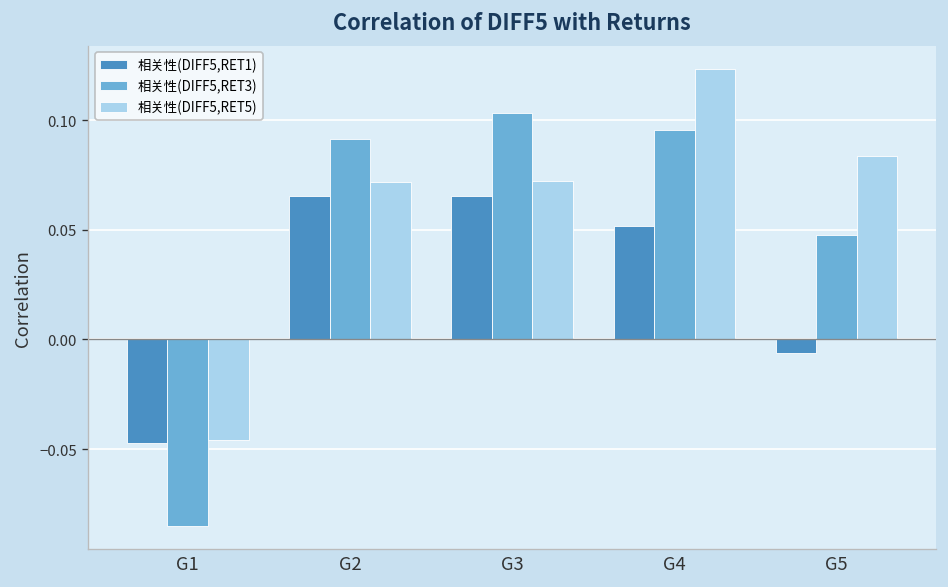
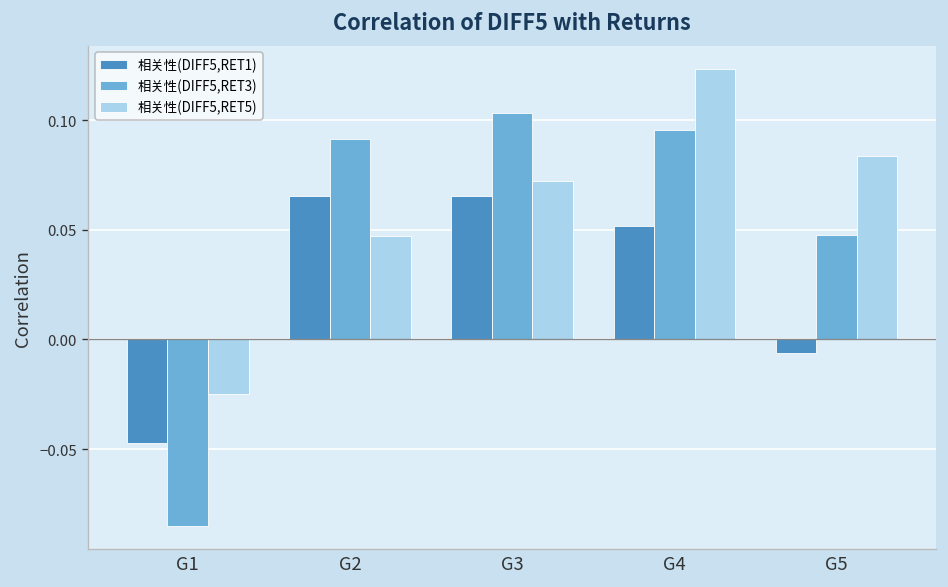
相关性(DIFF5,RET5), G1: -0.046 -> -0.025
相关性(DIFF5,RET5), G2: 0.072 -> 0.047
